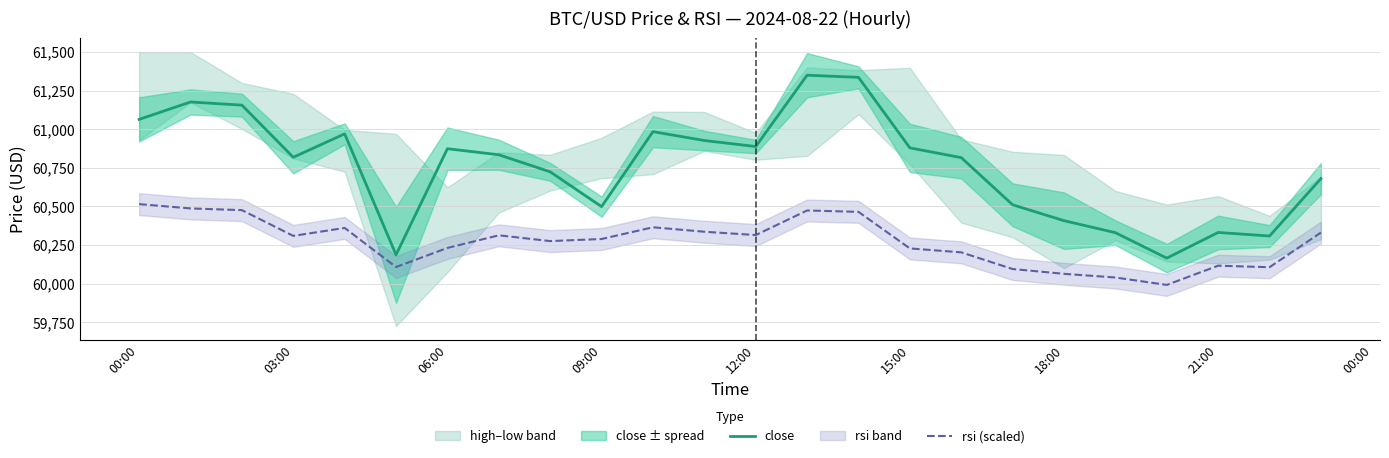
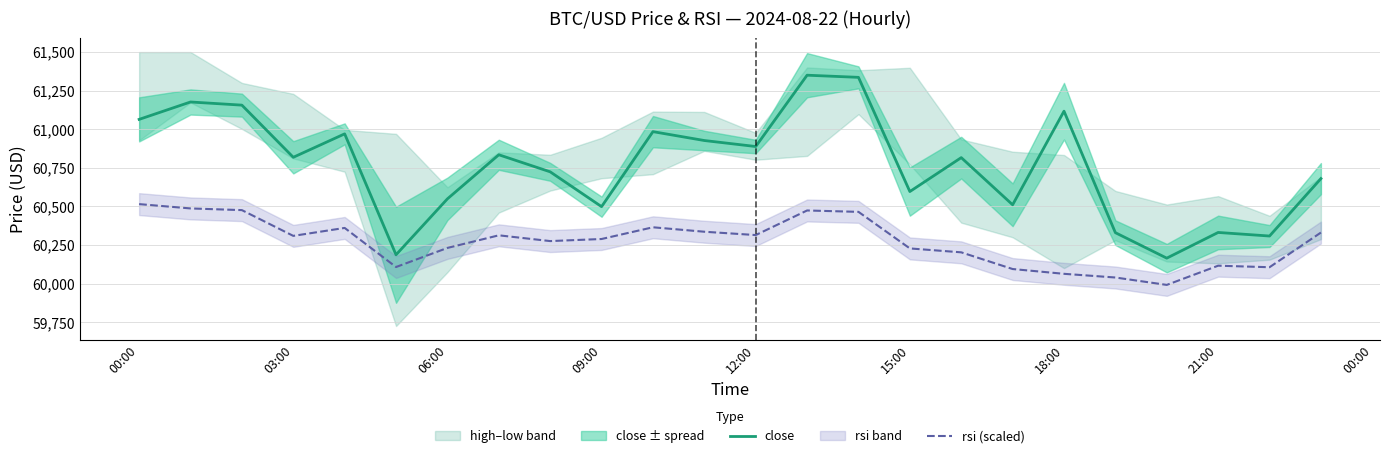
close, 06:00: 60,870 -> 60,550
close, 15:00: 60,880 -> 60,600
close, 18:00: 60,410 -> 61,120
